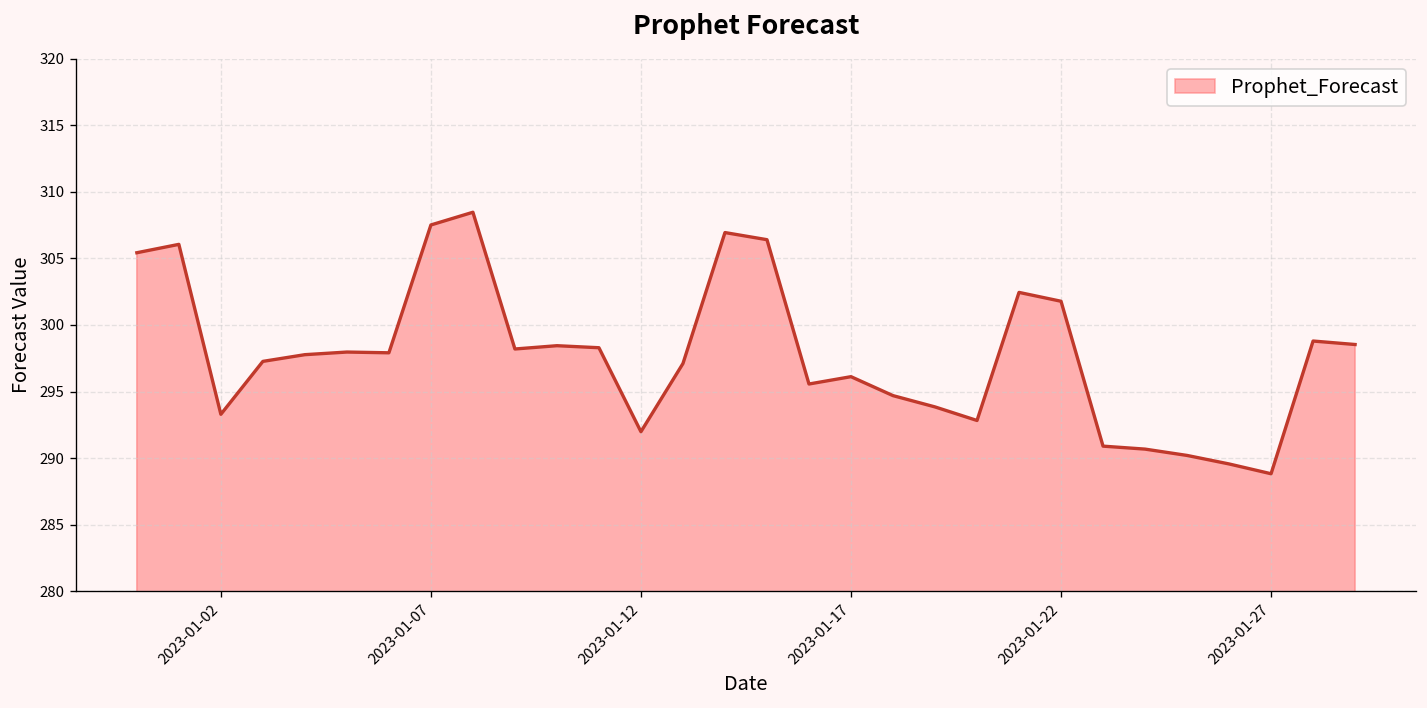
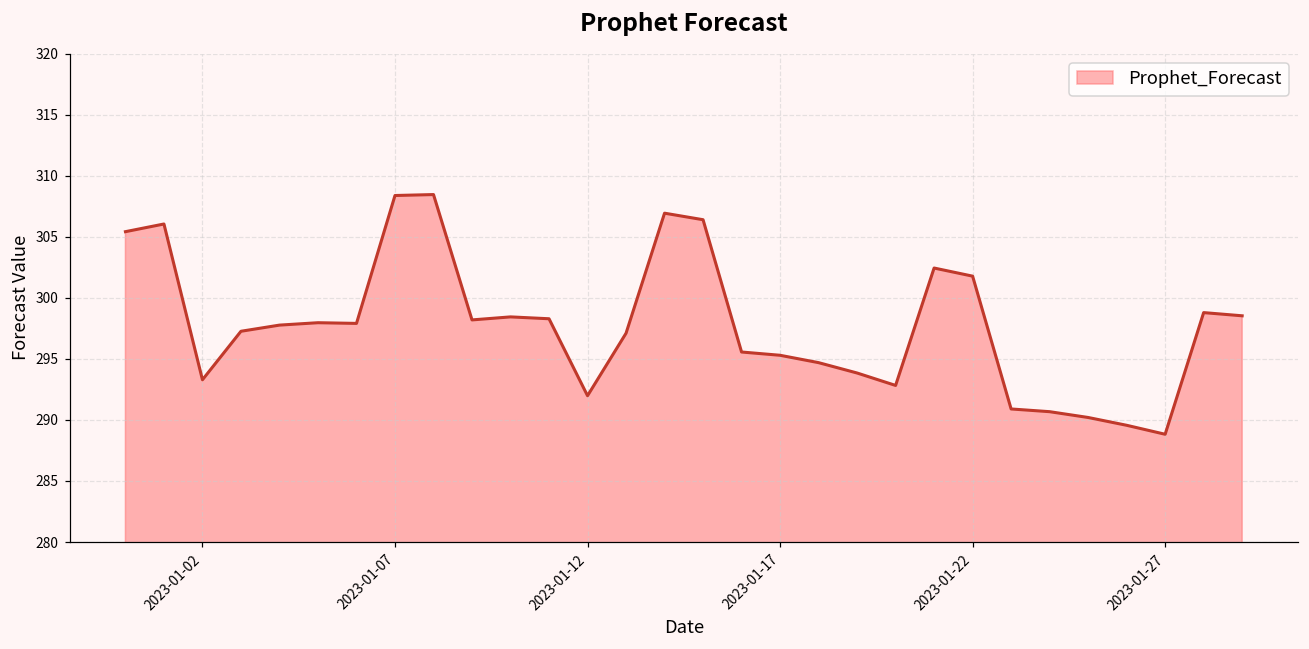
2023-01-07: 307.5 -> 308.4
2023-01-17: 296.1 -> 295.3
